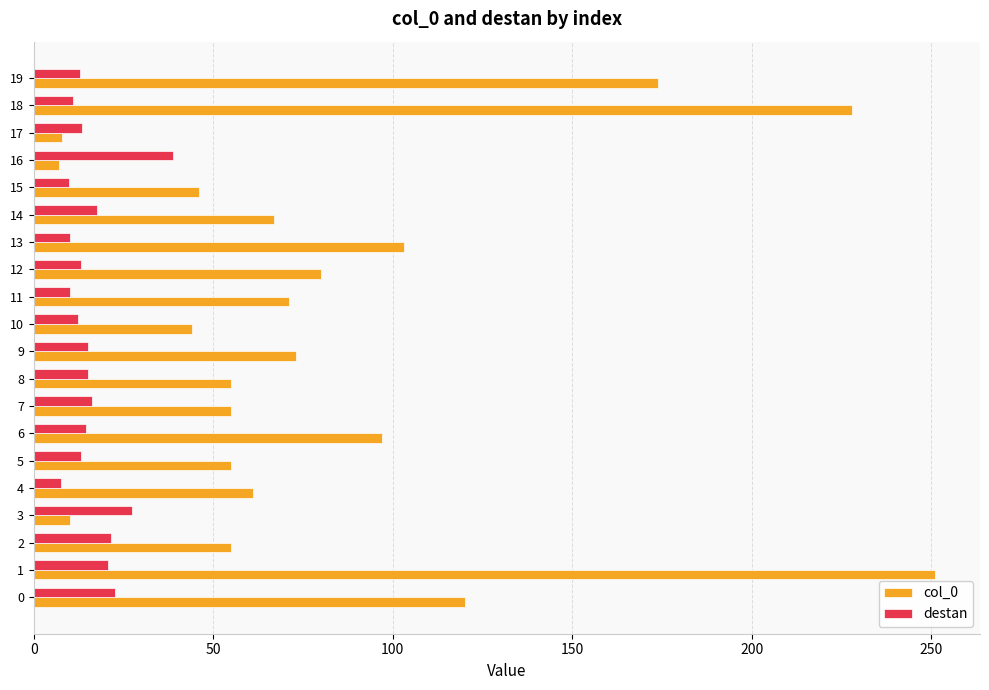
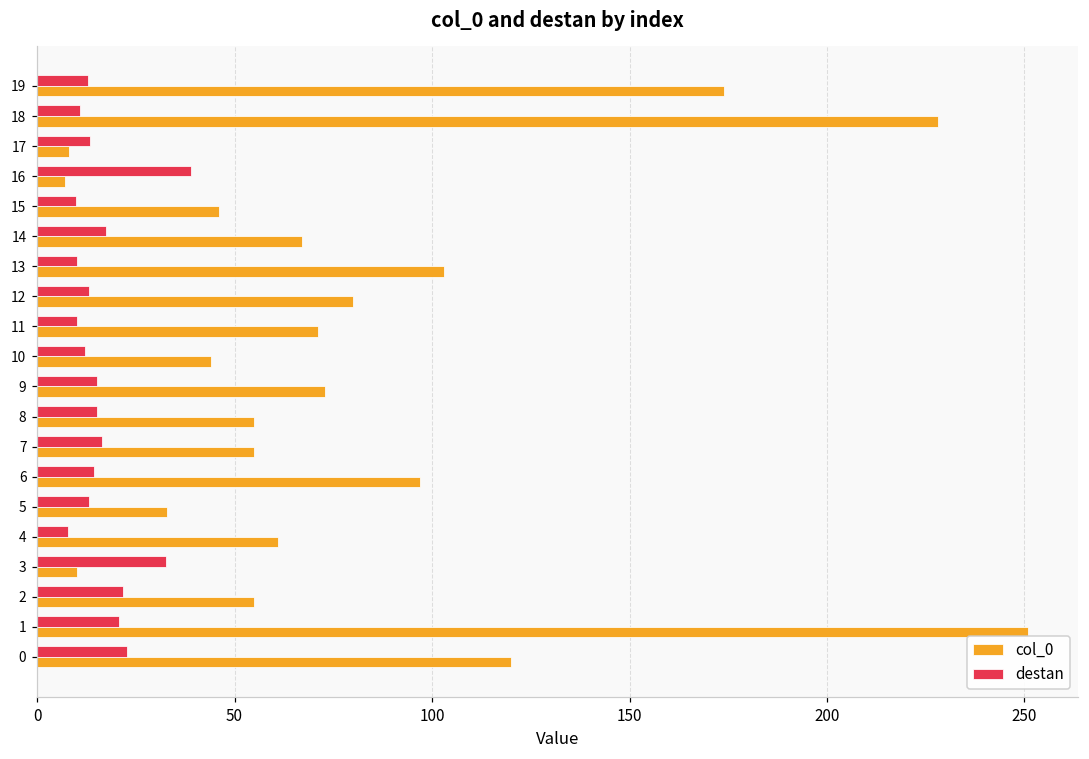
col_0, 5: 55 -> 33
destan, 3: 27 -> 33
